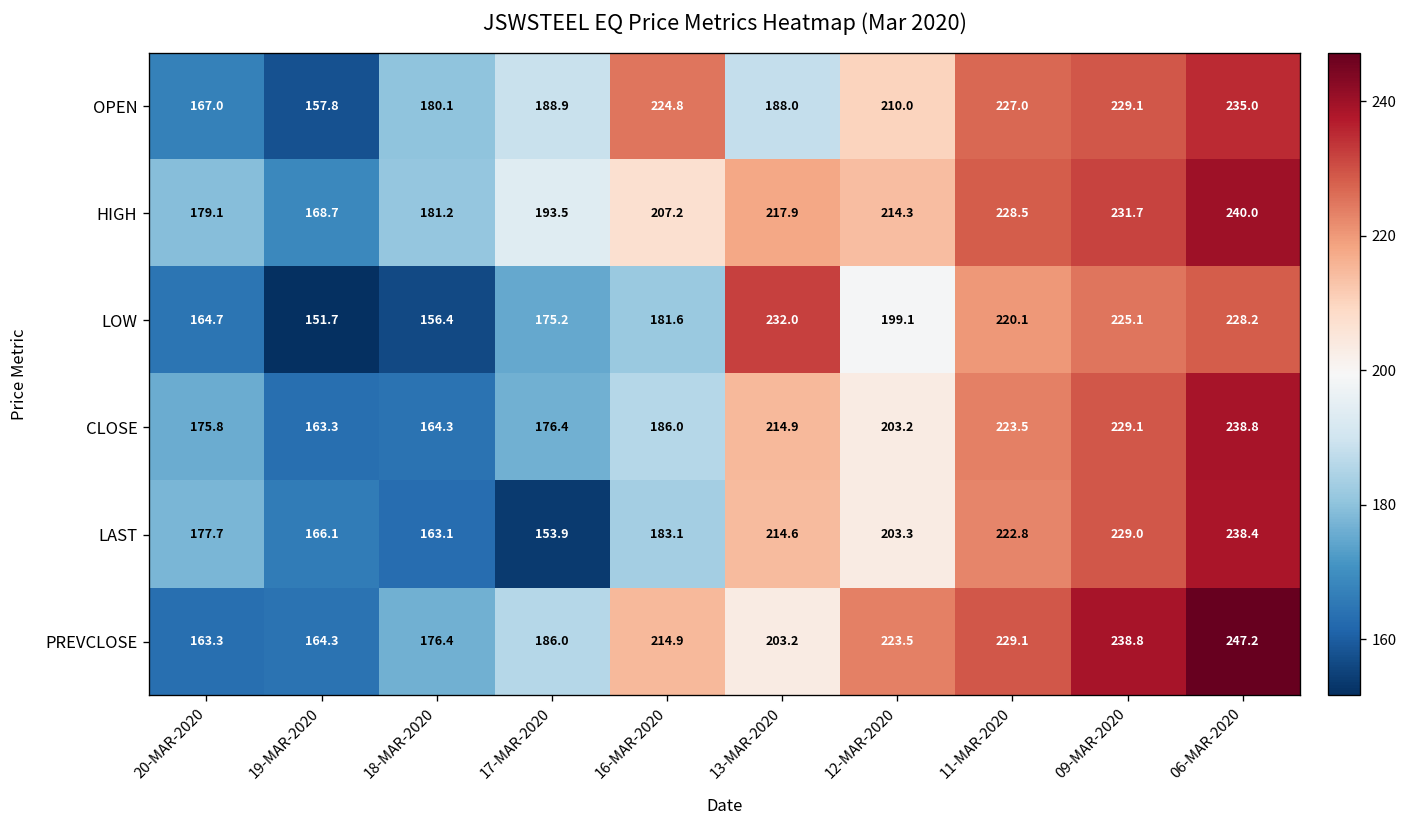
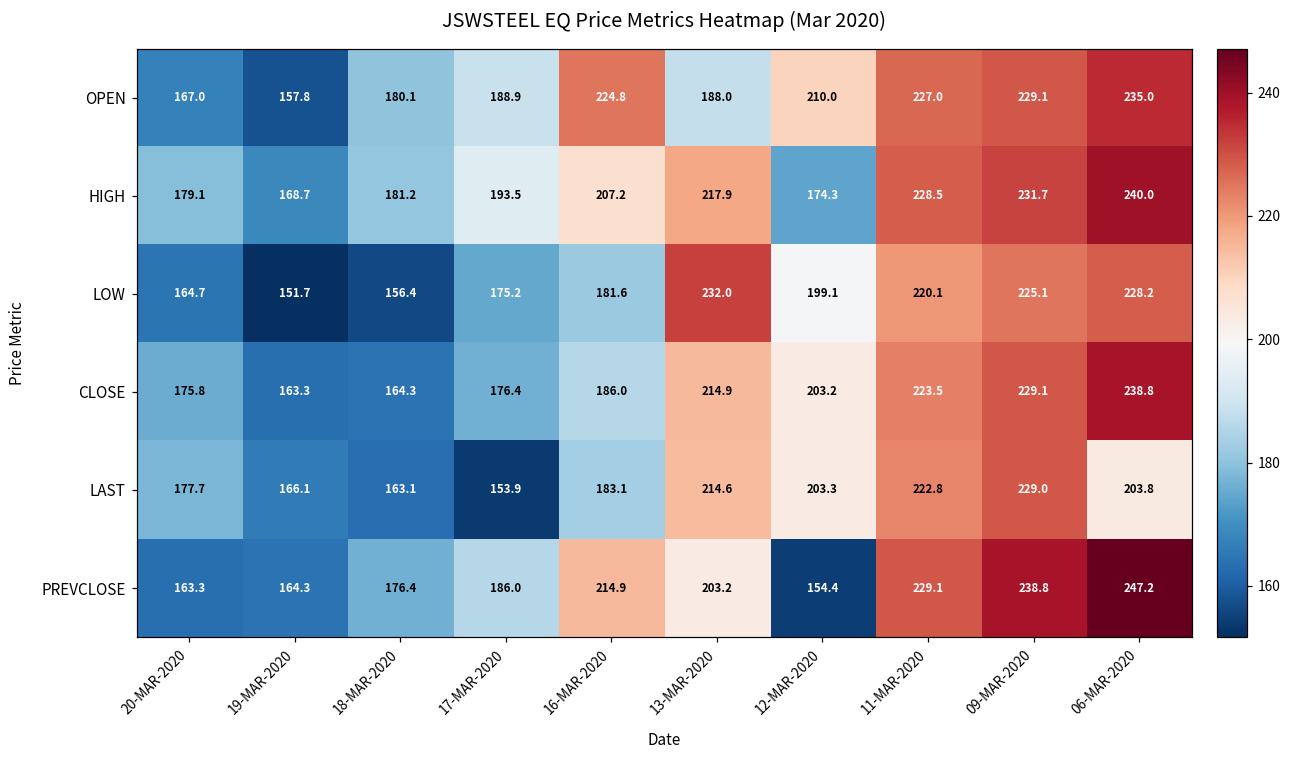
HIGH, 12-MAR-2020: 214.3 -> 174.3
LAST, 06-MAR-2020: 238.4 -> 203.8
PREVCLOSE, 12-MAR-2020: 223.5 -> 154.4
